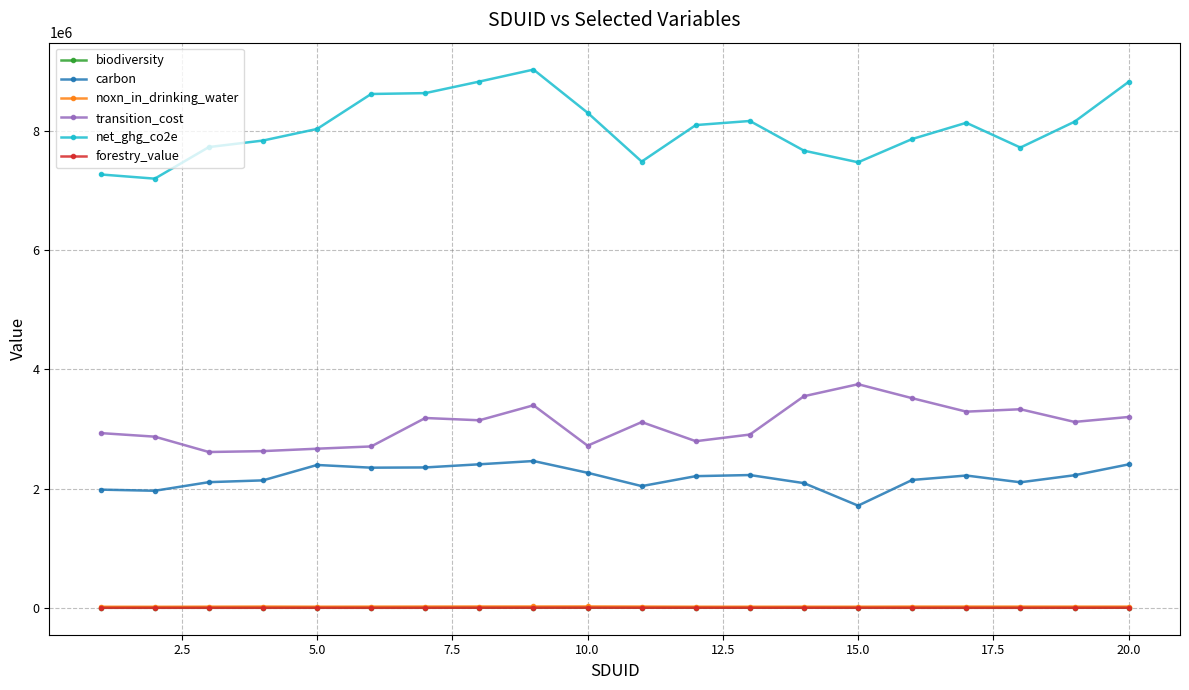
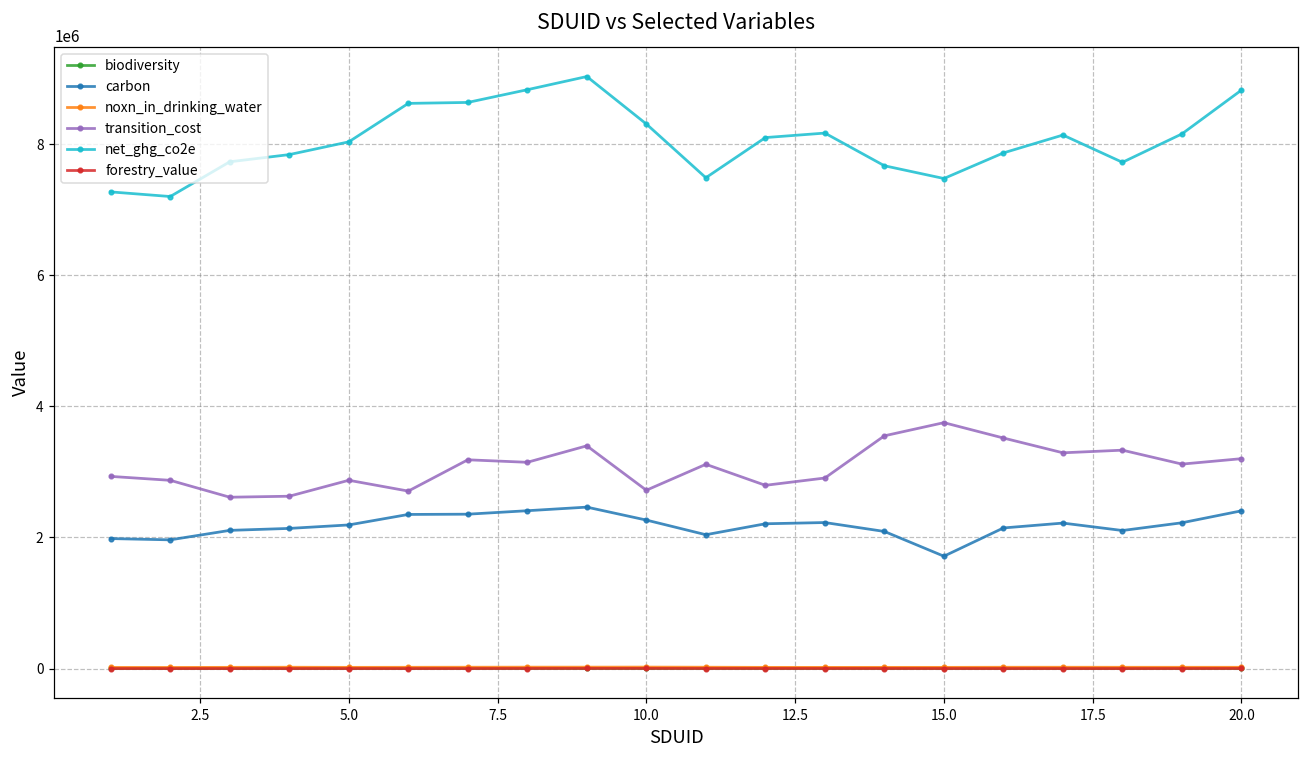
carbon, 5.0: 2400000 -> 2200000
transition_cost, 5.0: 2700000 -> 2900000
